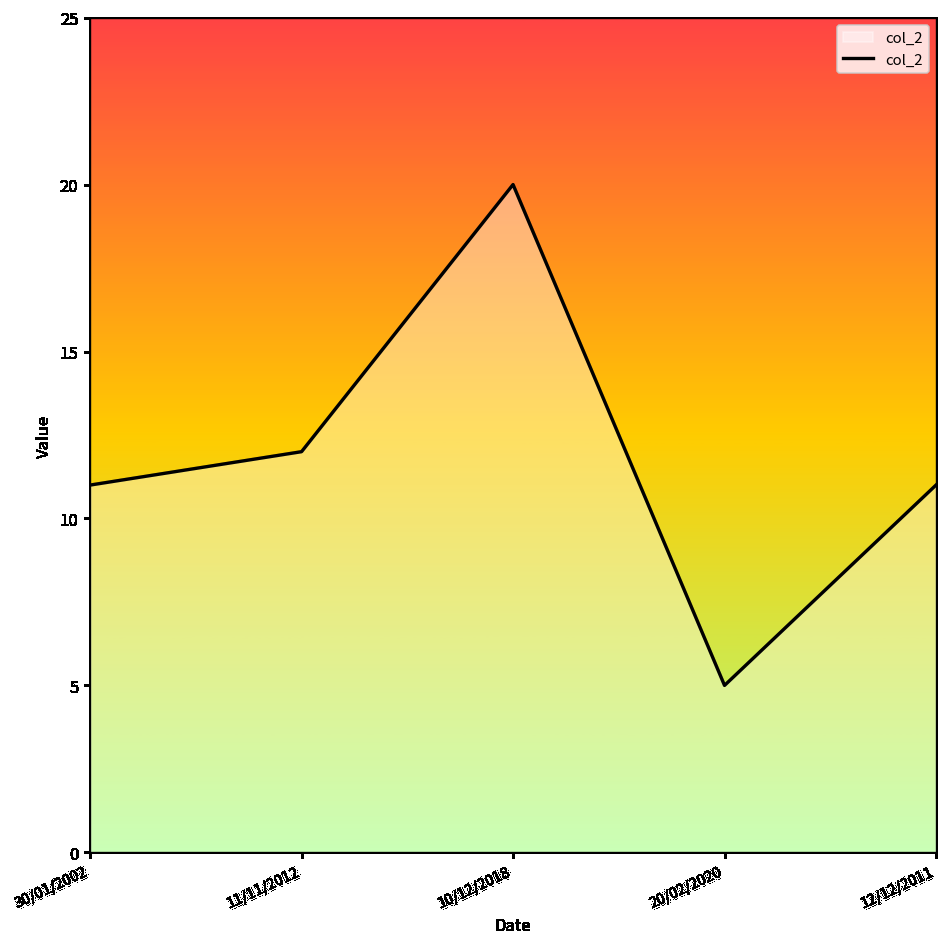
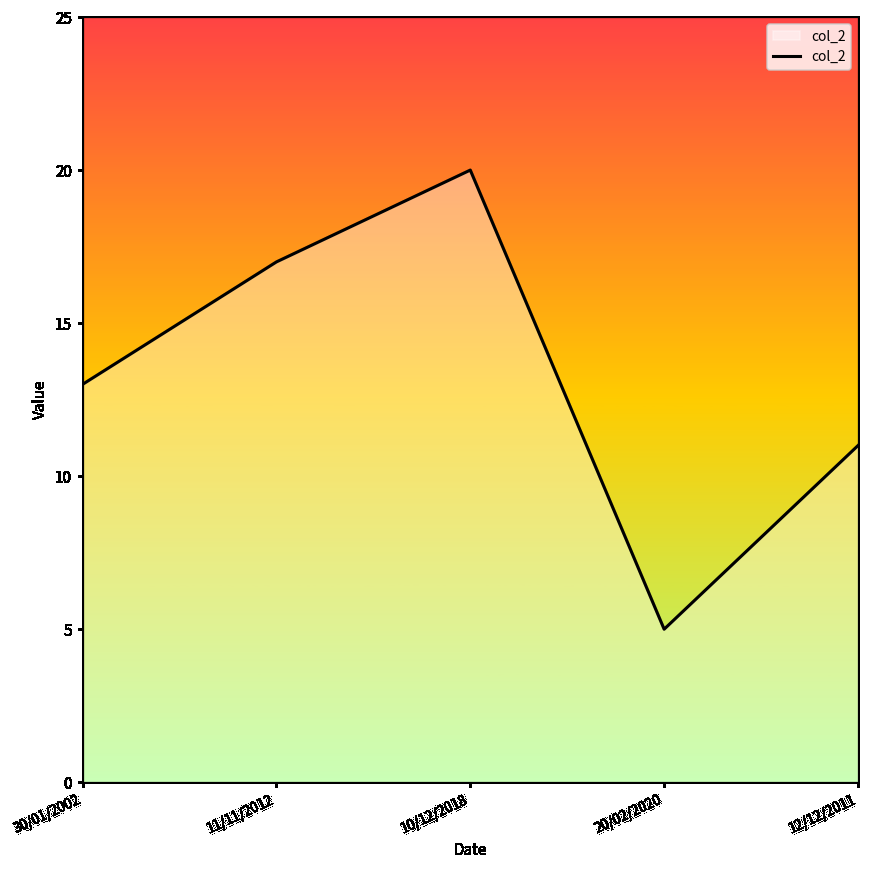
30/01/2002: 11 -> 13
11/11/2012: 12 -> 17
